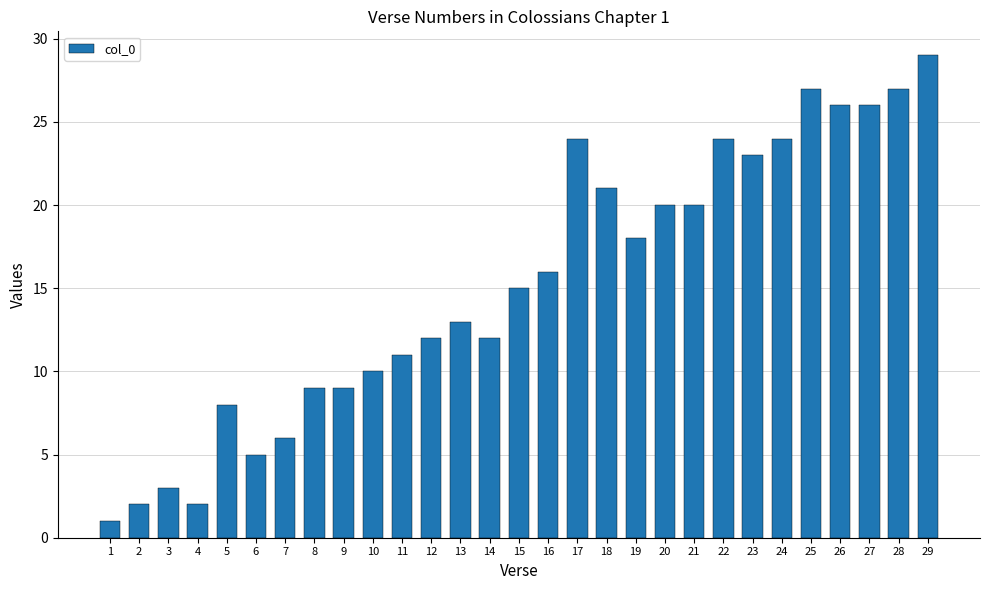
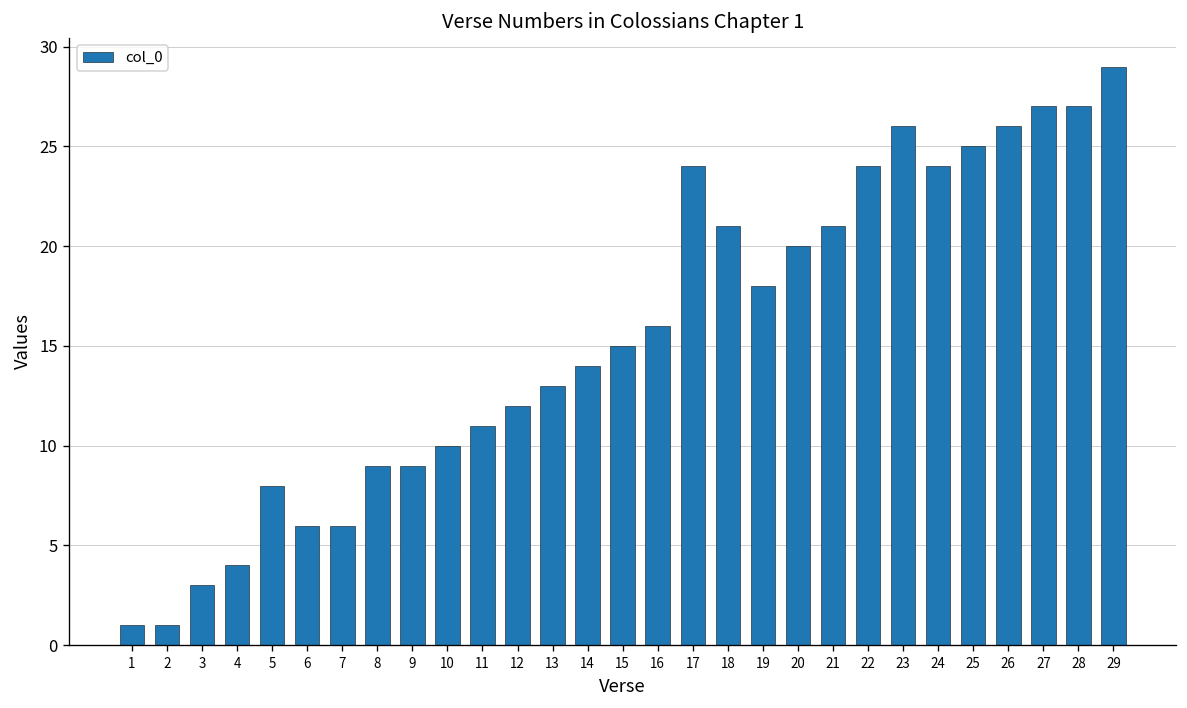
2: 2 -> 1
4: 2 -> 4
6: 5 -> 6
14: 12 -> 14
21: 20 -> 21
23: 23 -> 26
25: 27 -> 25
27: 26 -> 27
